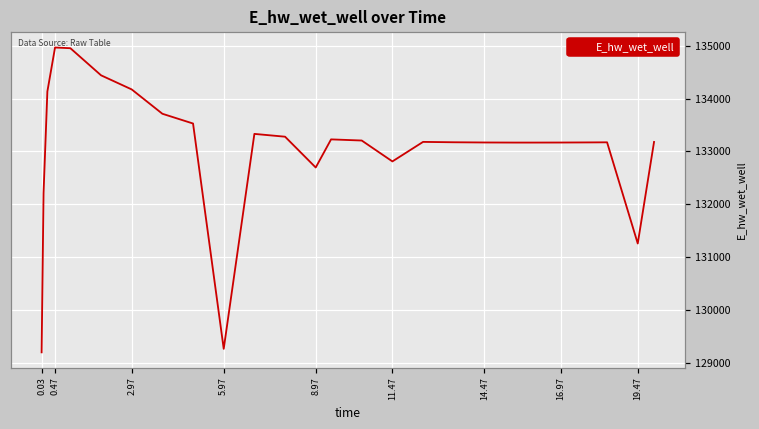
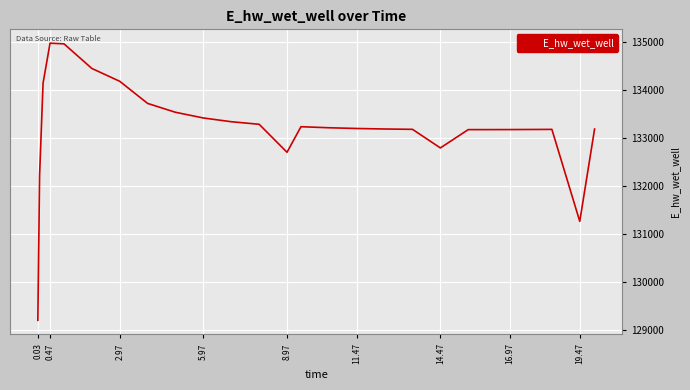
5.97: 129300 -> 133400
11.47: 132800 -> 133200
14.47: 133200 -> 132800
